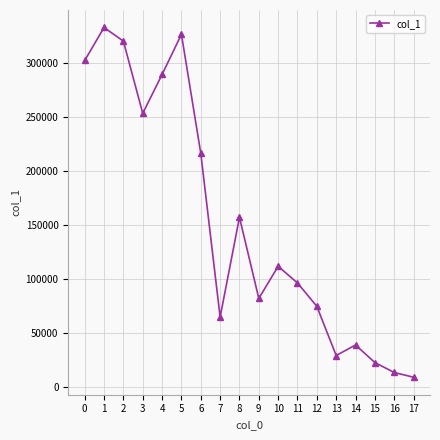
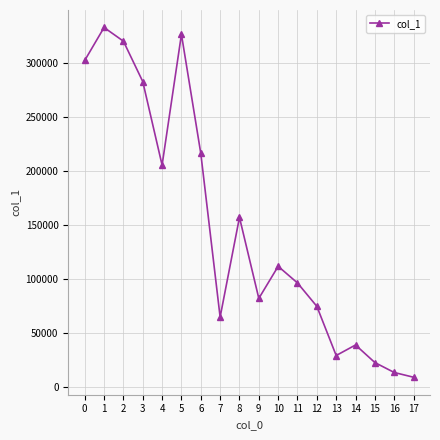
3: 253000 -> 283000
4: 289000 -> 205000
